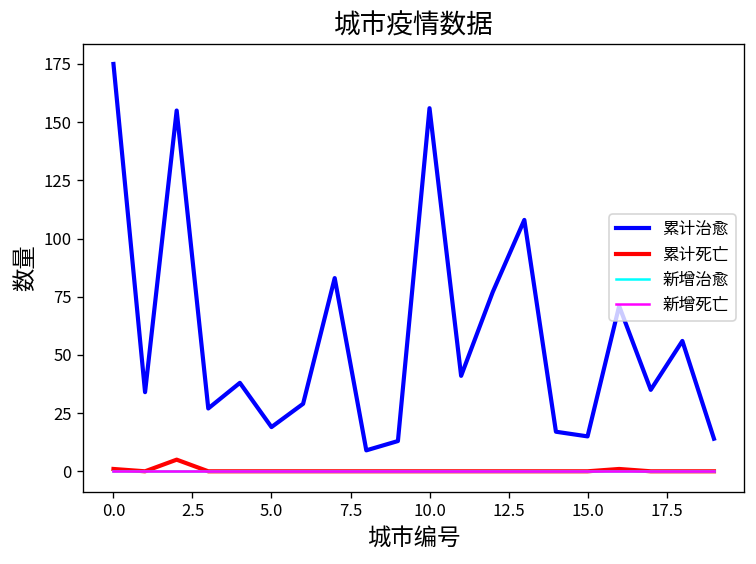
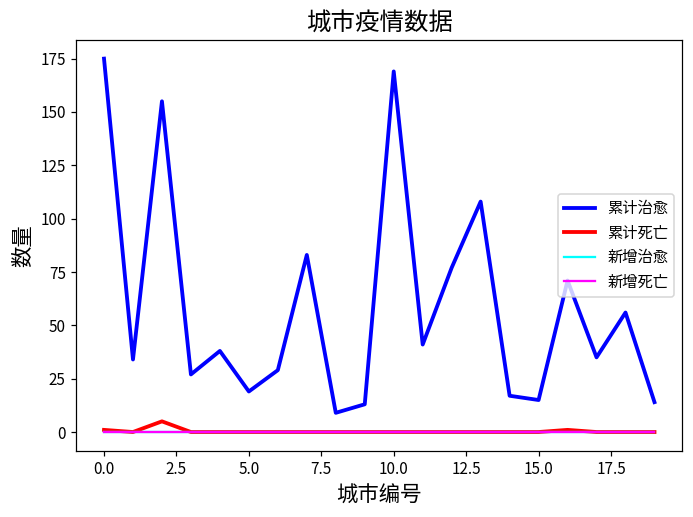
累计治愈, 10.0: 156 -> 169
